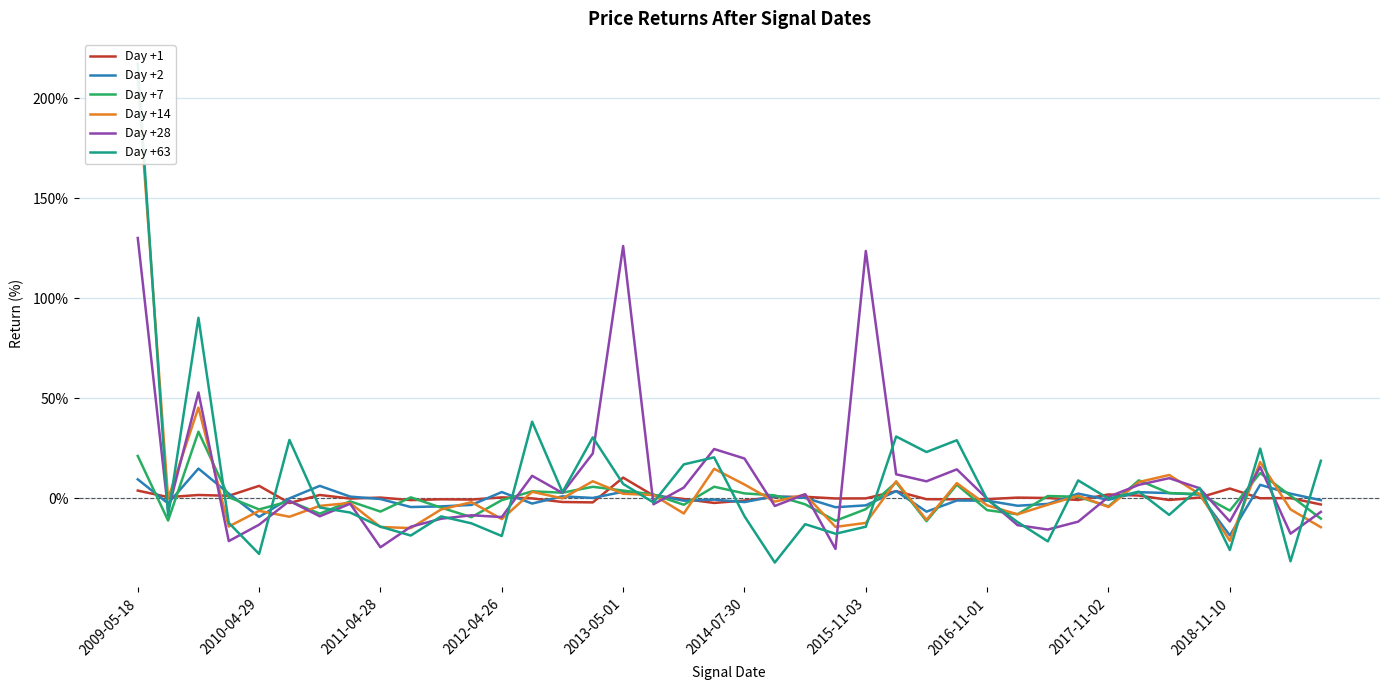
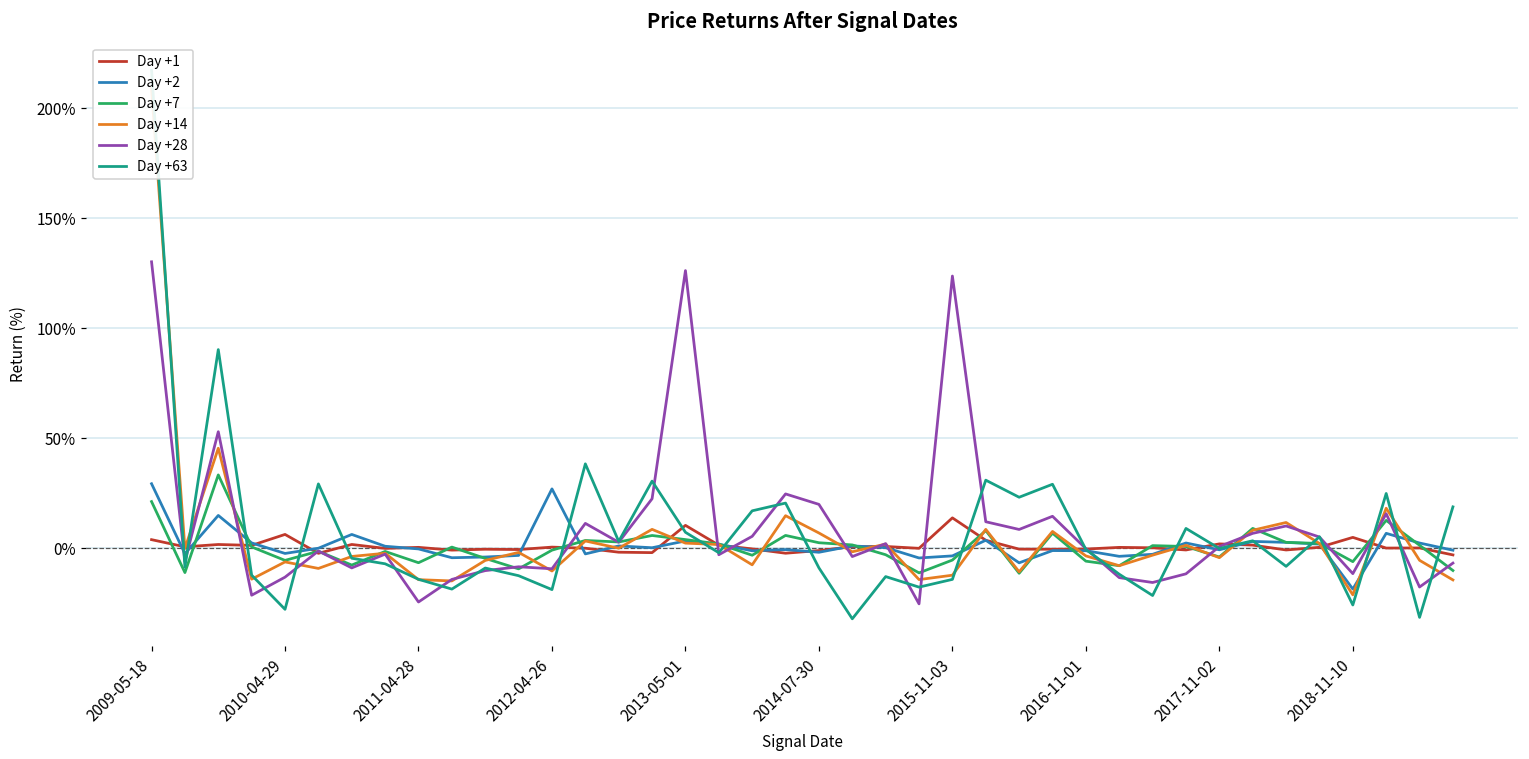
Day +2, 2009-05-18: 10% -> 29%
Day +2, 2010-04-29: -9% -> -2%
Day +2, 2012-04-26: 3% -> 27%
Day +1, 2015-11-03: 0% -> 14%
